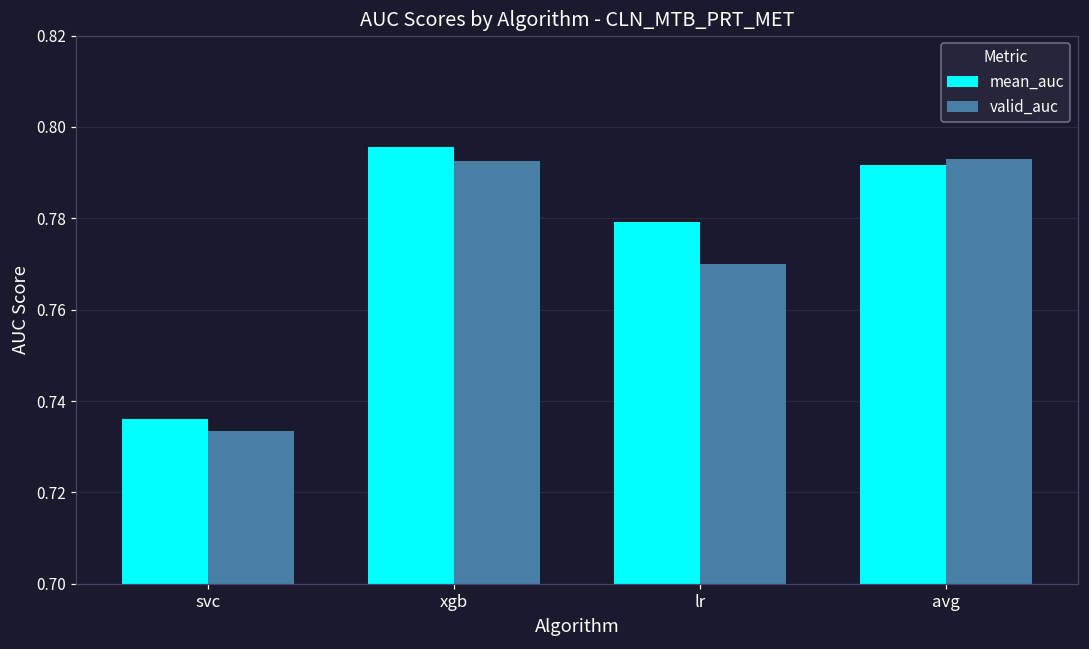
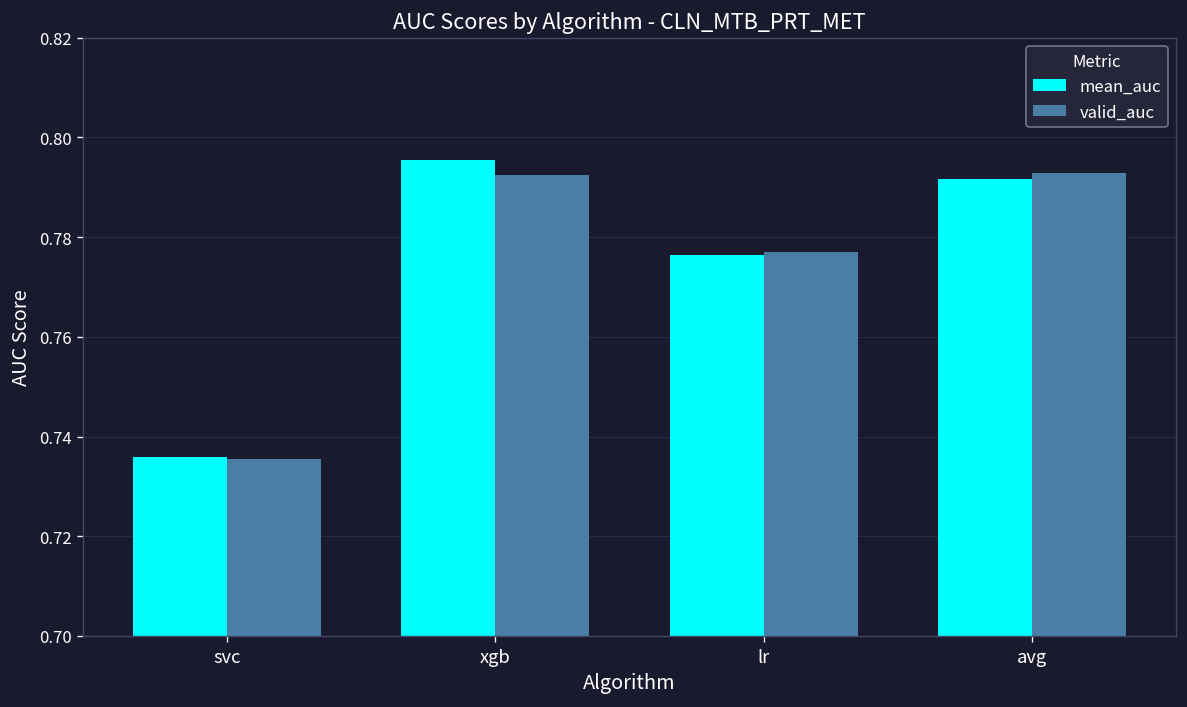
valid_auc, svc: 0.733 -> 0.735
mean_auc, lr: 0.779 -> 0.776
valid_auc, lr: 0.770 -> 0.777
